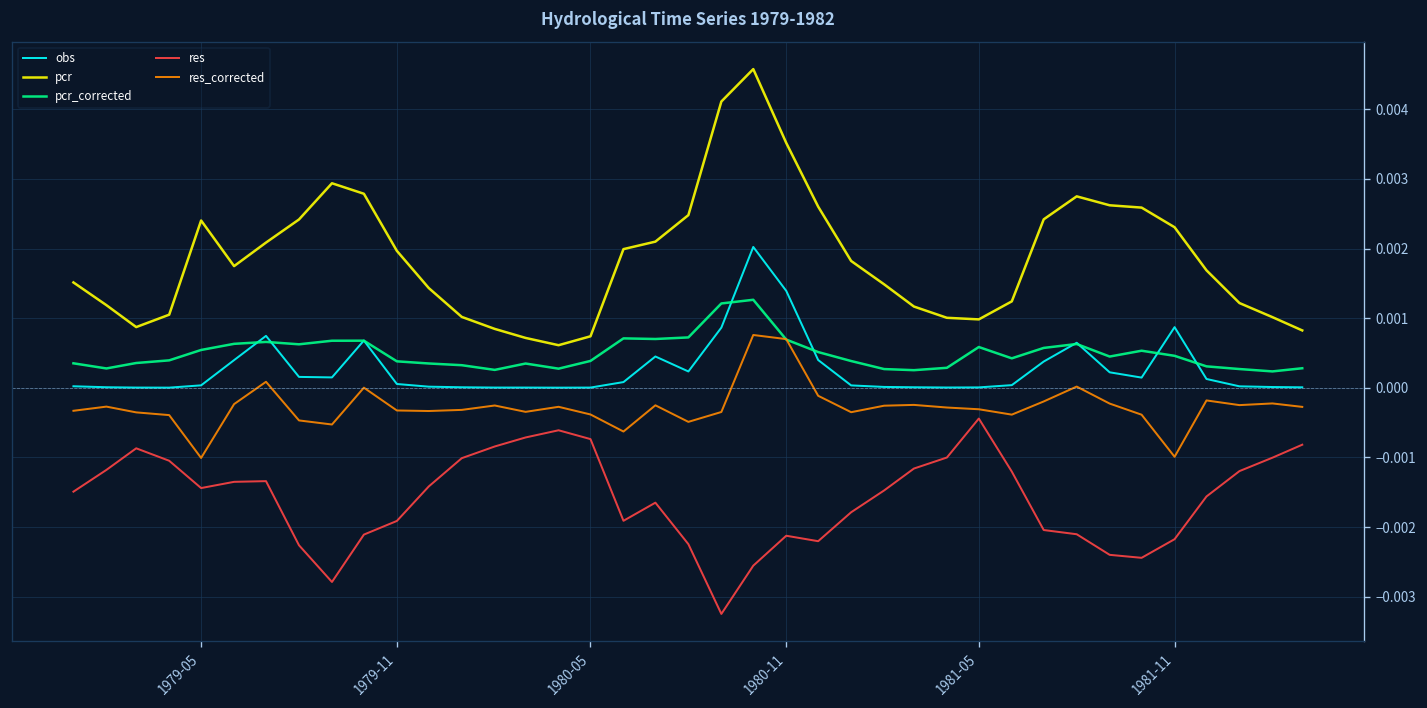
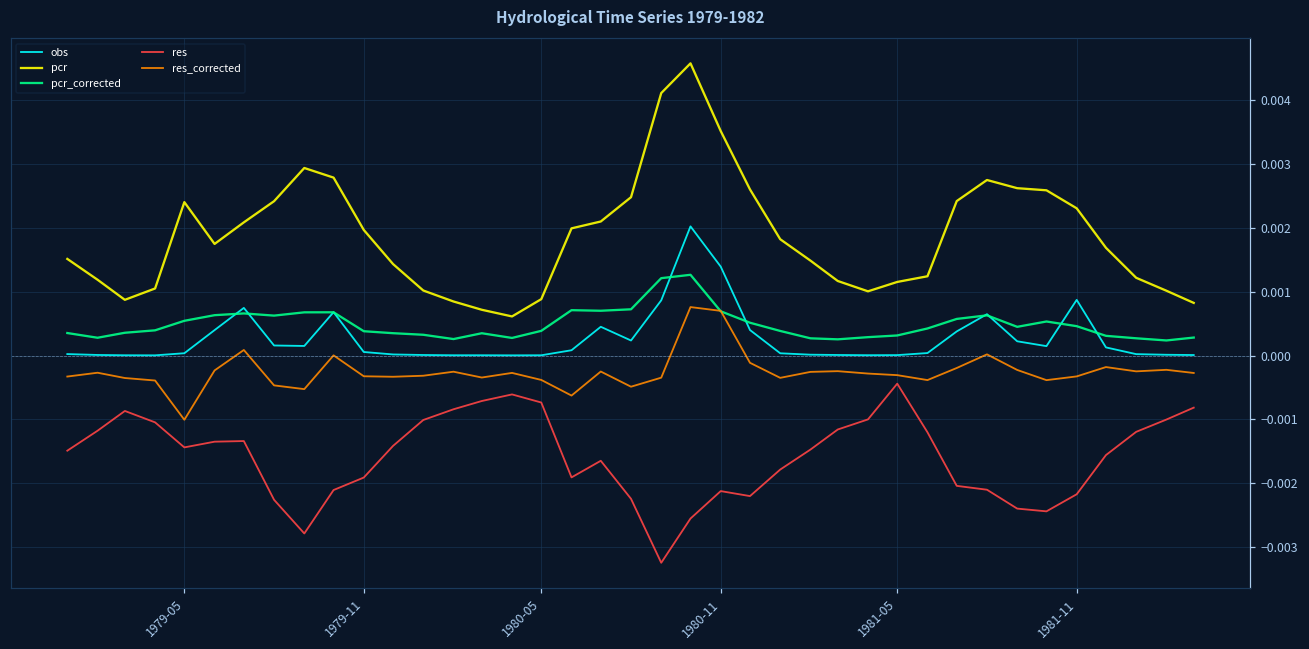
pcr, 1980-05: 0.0007 -> 0.0009
pcr, 1981-05: 0.0010 -> 0.0012
pcr_corrected, 1981-05: 0.0006 -> 0.0003
res_corrected, 1981-11: -0.0010 -> -0.0003
